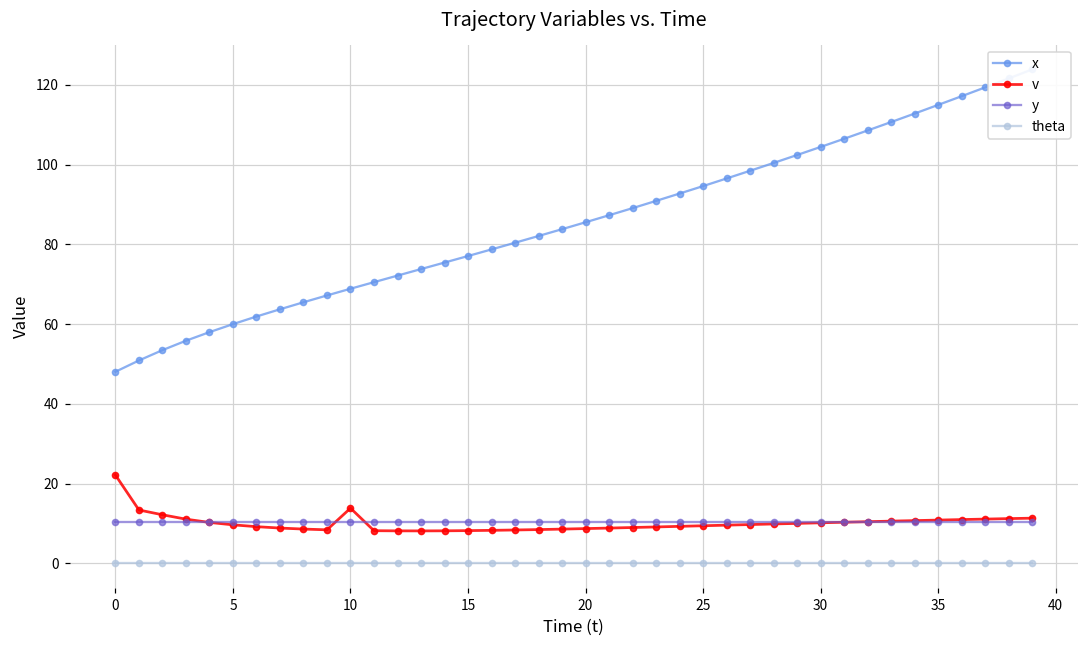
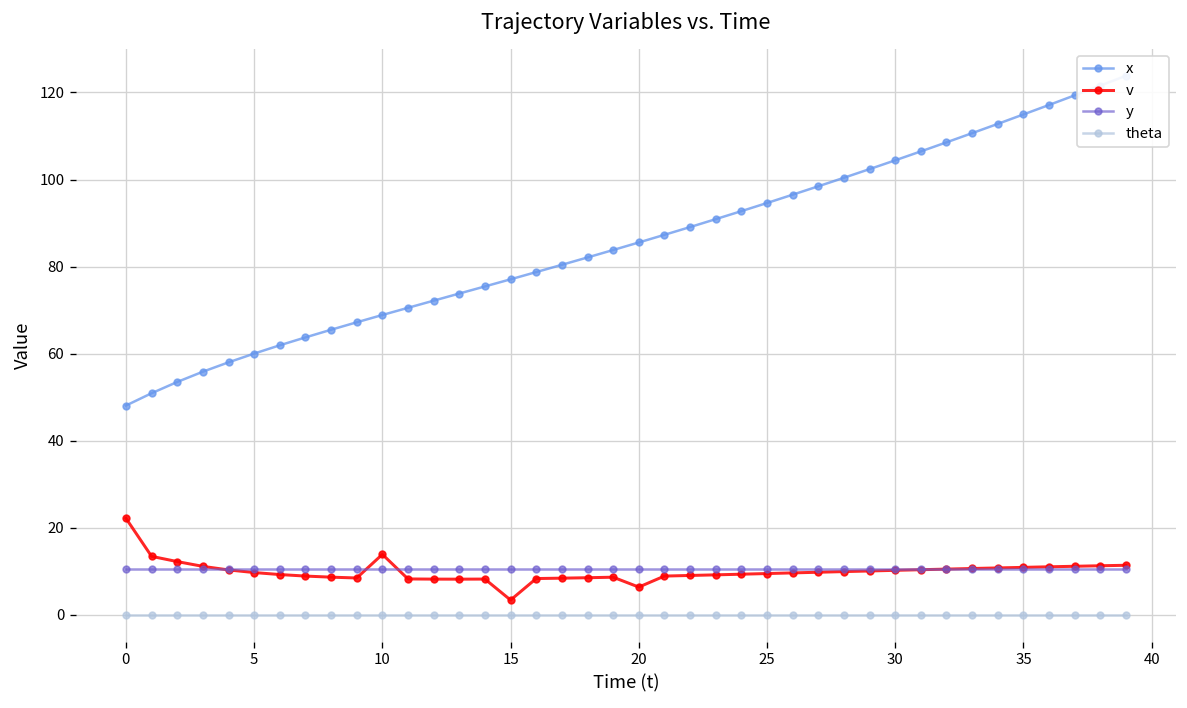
v, 15: 8 -> 3
v, 20: 9 -> 6
